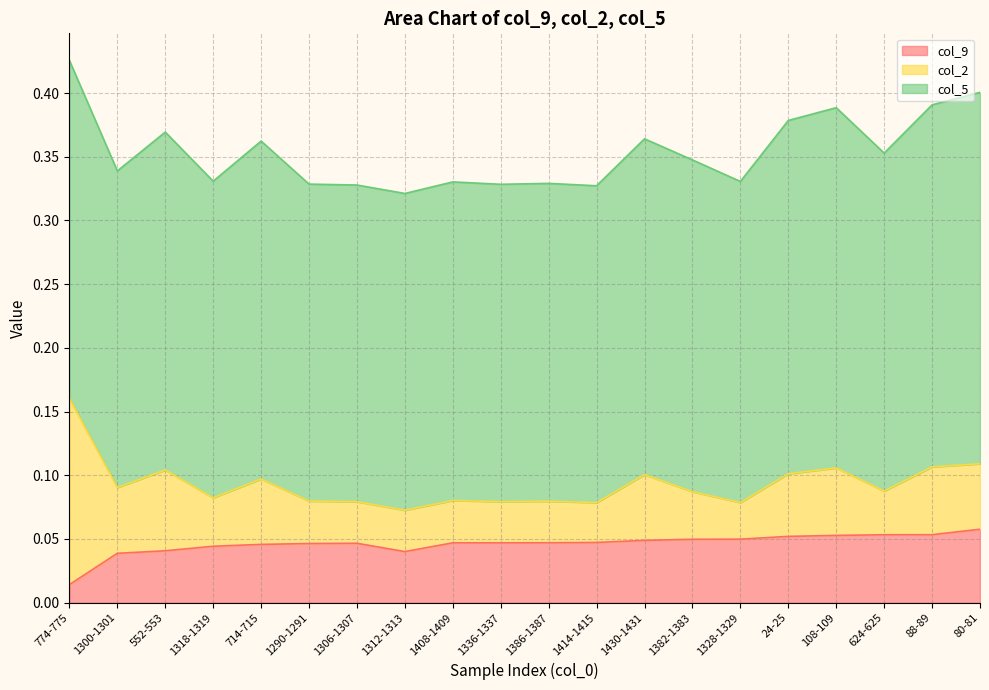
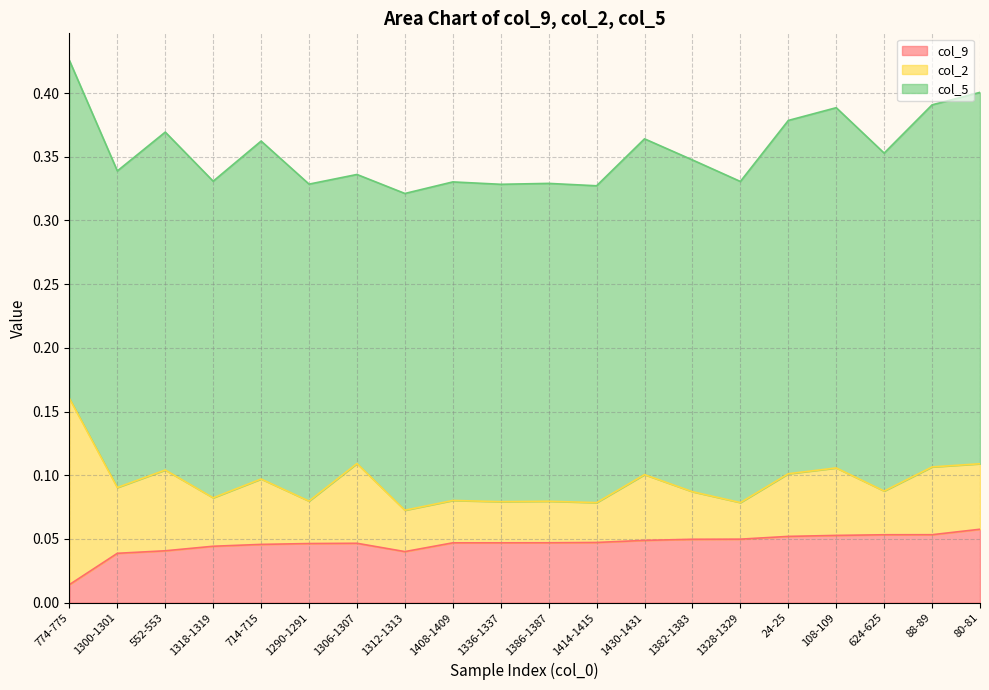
col_2, 1306-1307: 0.033 -> 0.063
col_5, 1306-1307: 0.249 -> 0.227
